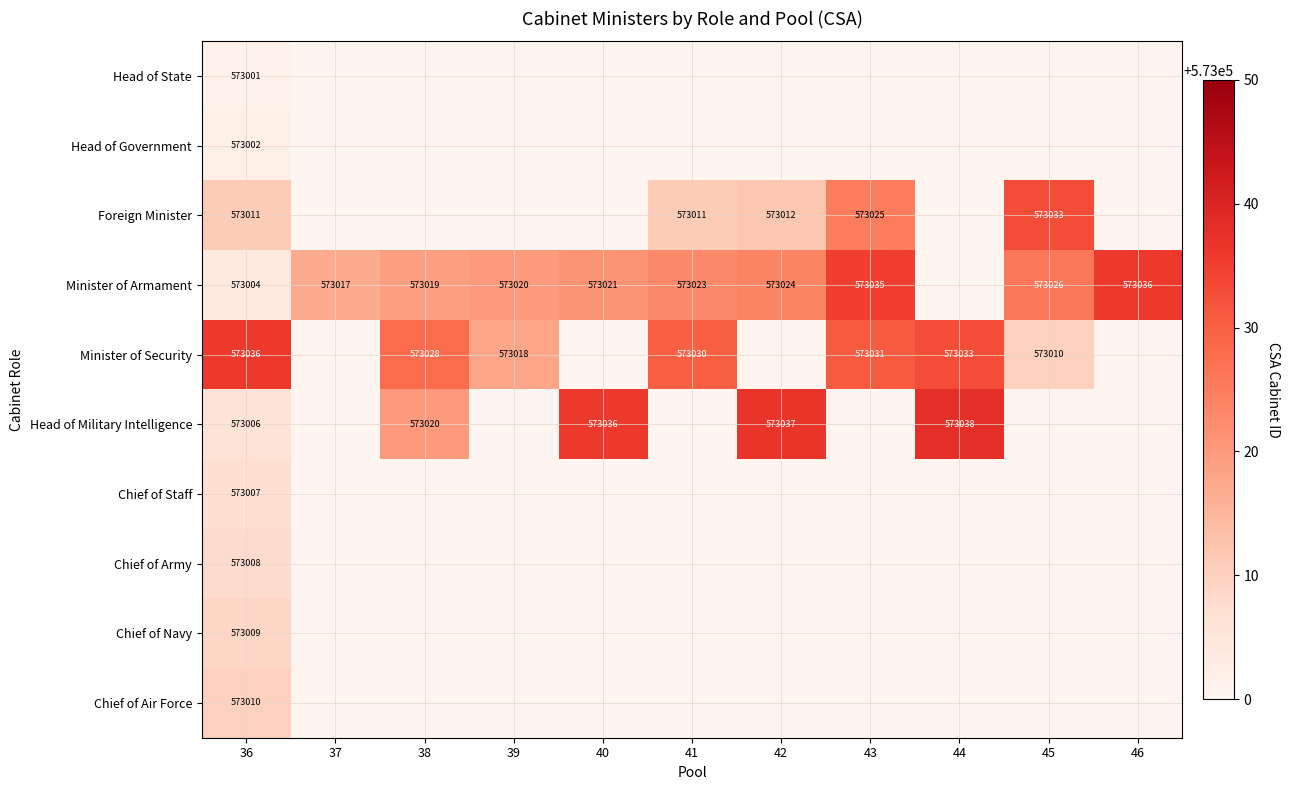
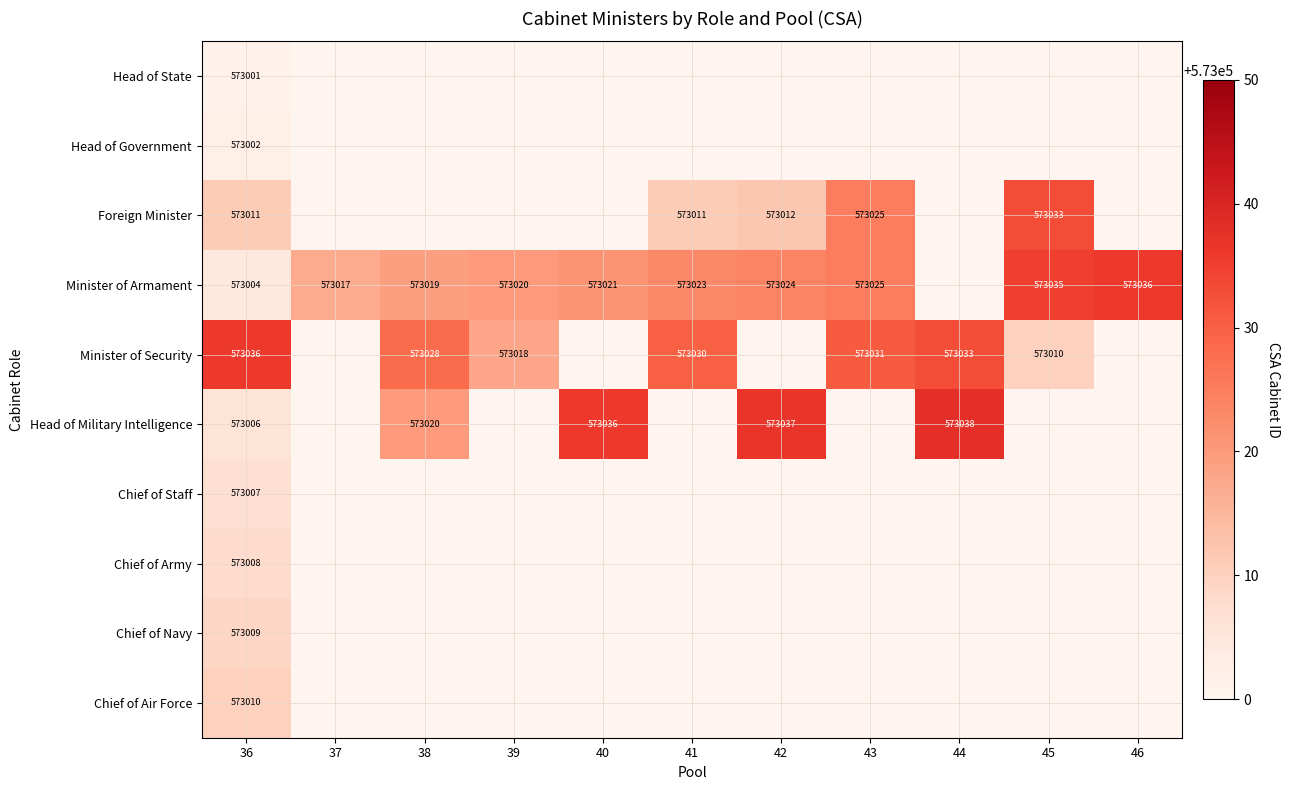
Minister of Armament, 43: 573035 -> 573025
Minister of Armament, 45: 573026 -> 573035
